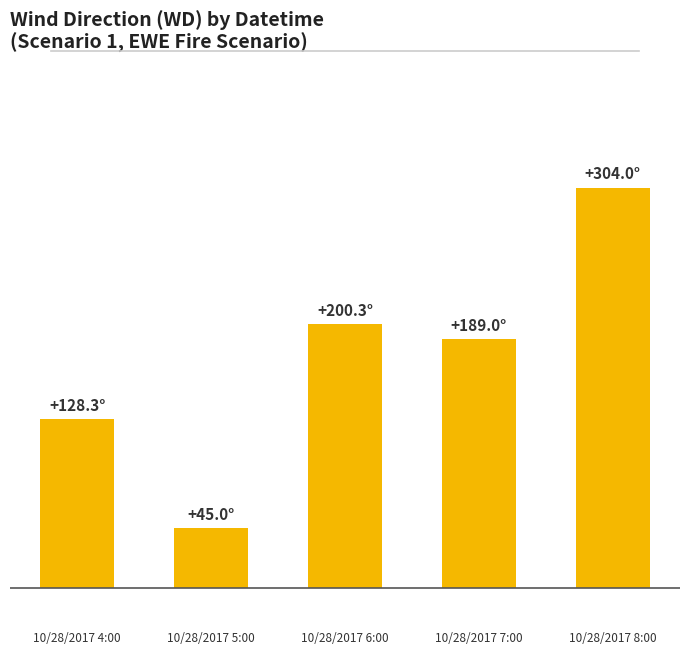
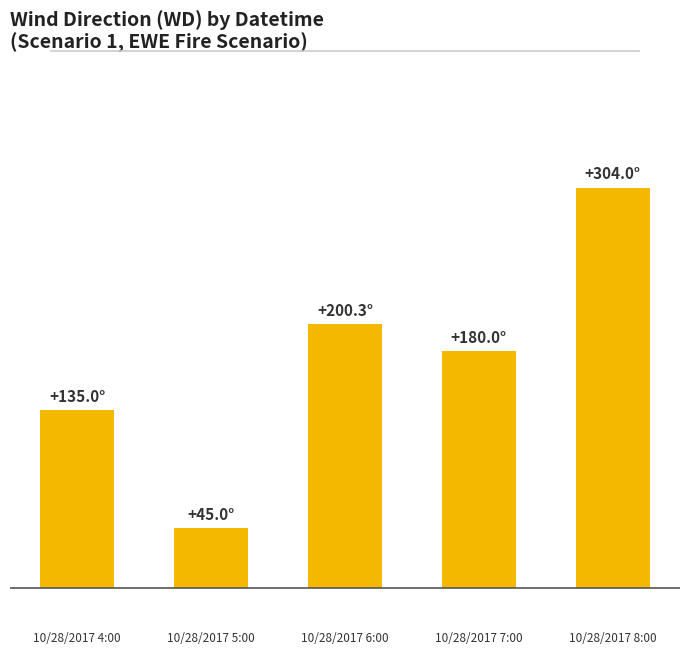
10/28/2017 4:00: +128.3° -> +135.0°
10/28/2017 7:00: +189.0° -> +180.0°
